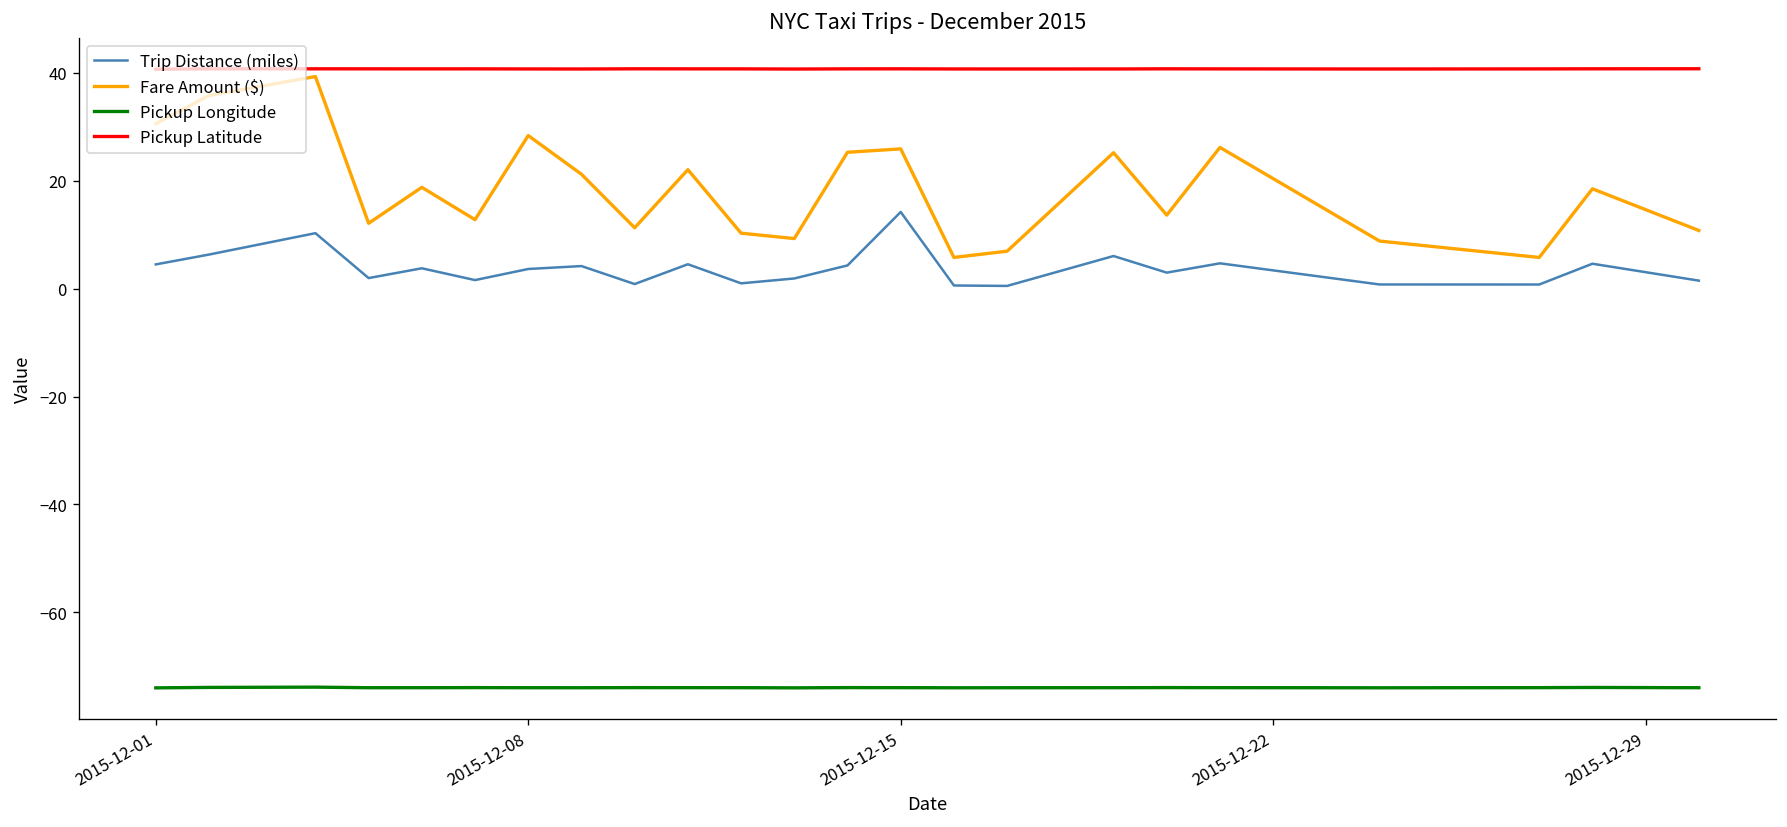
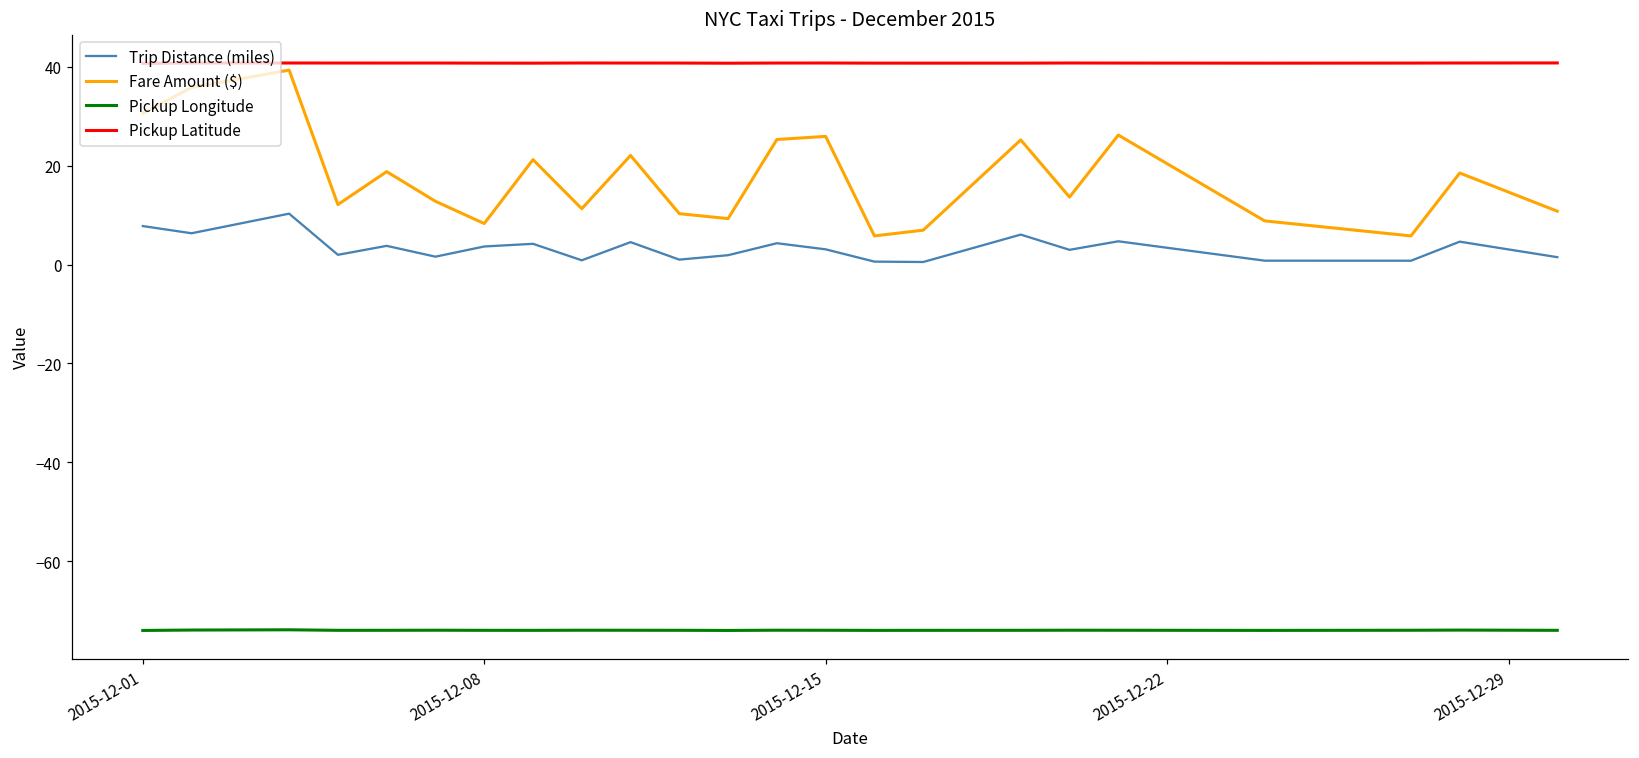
Trip Distance (miles), 2015-12-01: 5 -> 8
Fare Amount ($), 2015-12-08: 28 -> 8
Trip Distance (miles), 2015-12-15: 14 -> 3
